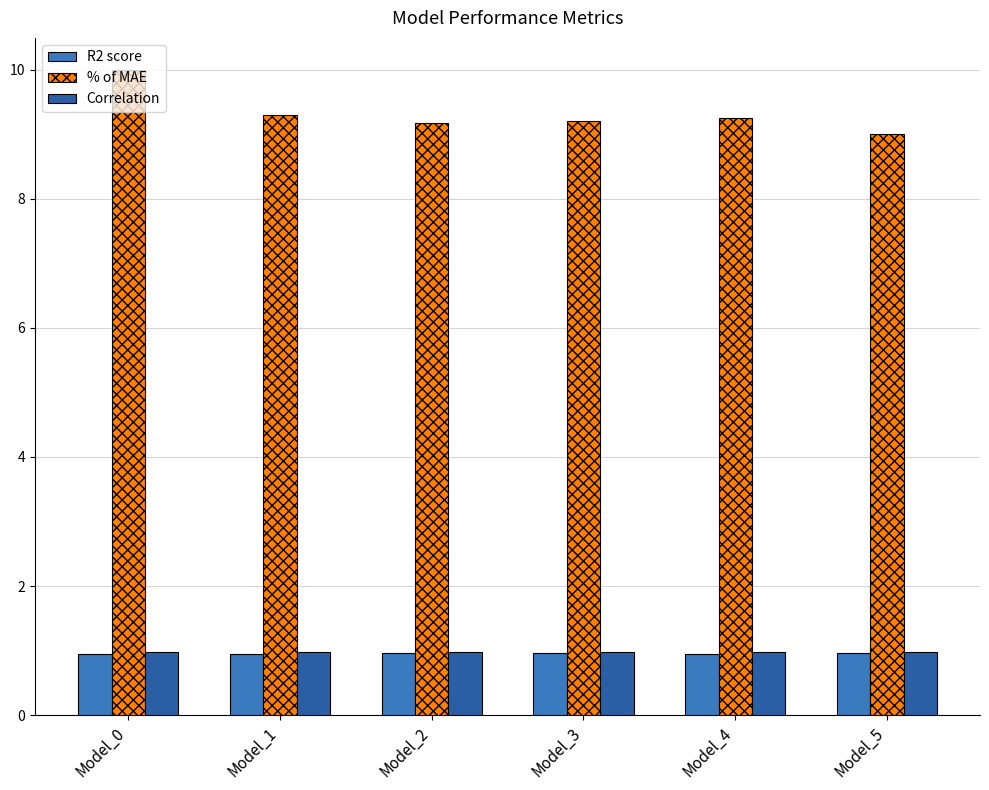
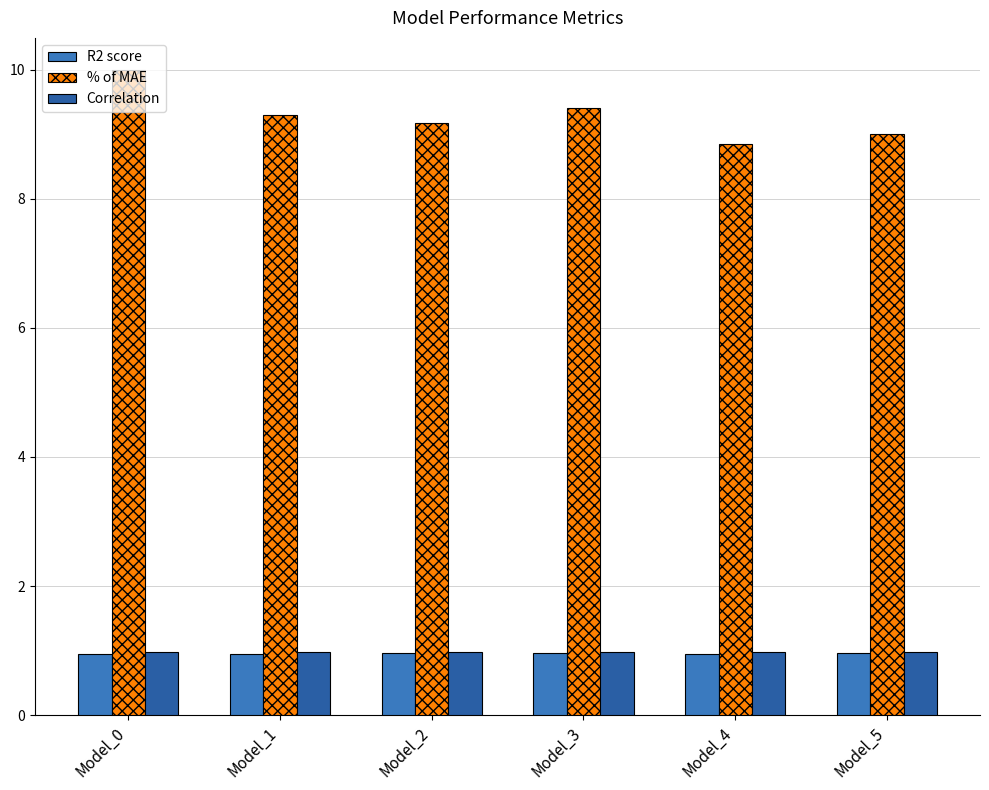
% of MAE, Model_3: 9.2 -> 9.4
% of MAE, Model_4: 9.3 -> 8.8
